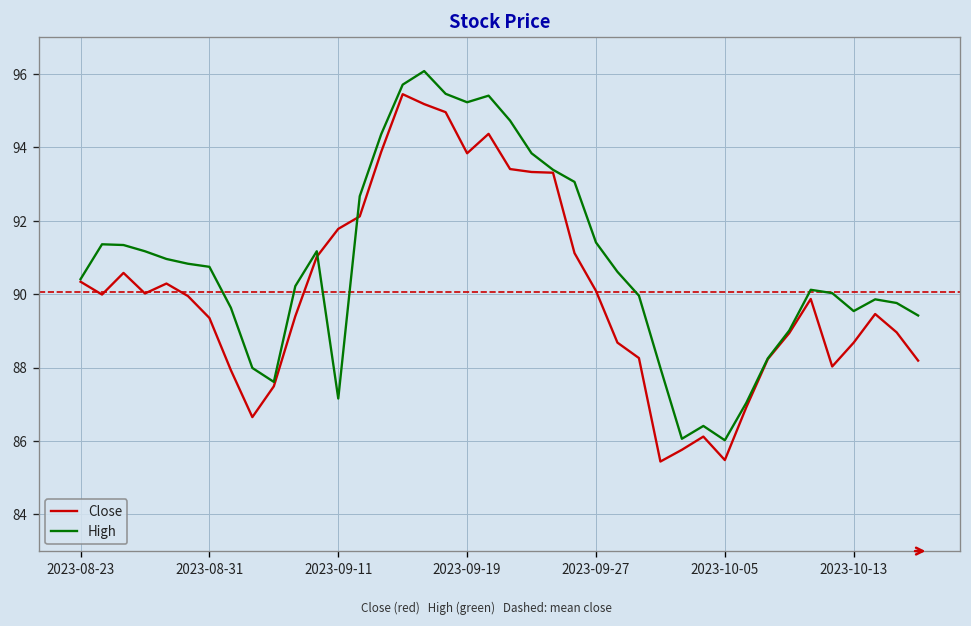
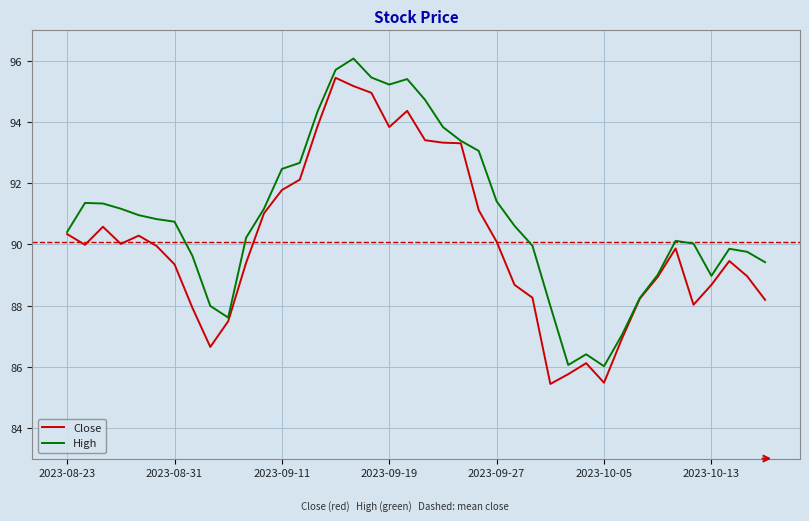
High, 2023-09-11: 87.2 -> 92.5
High, 2023-10-13: 89.5 -> 89.0
